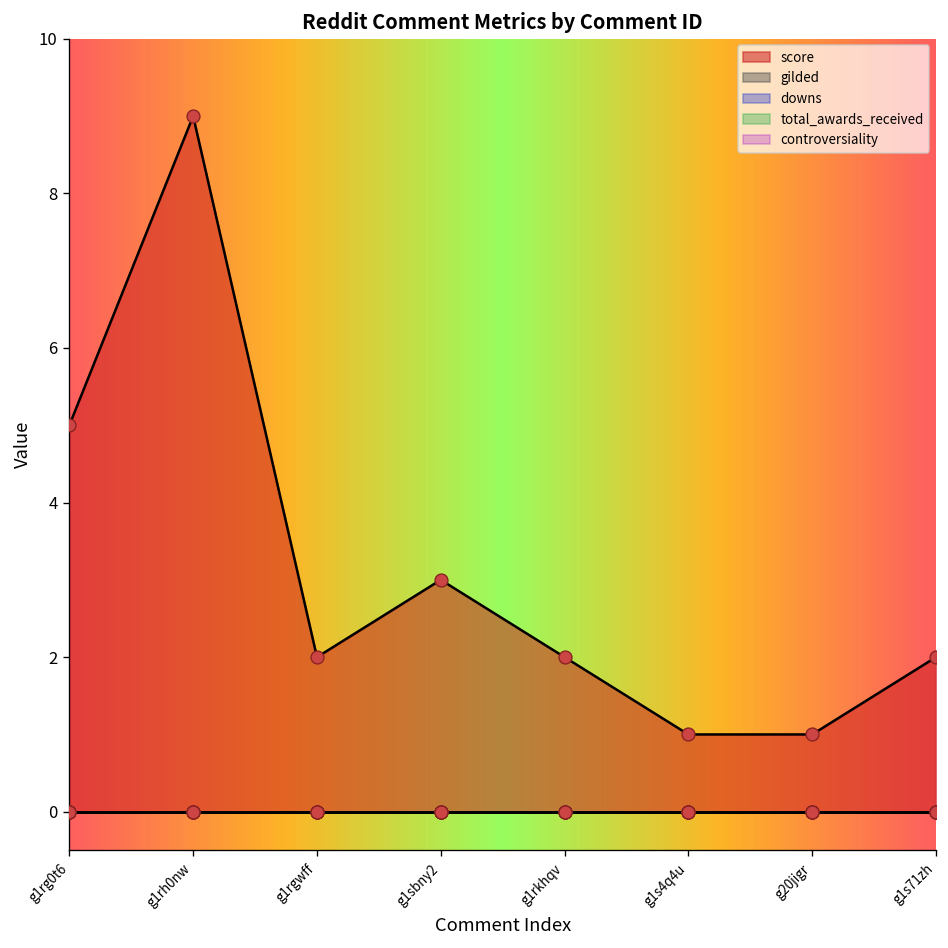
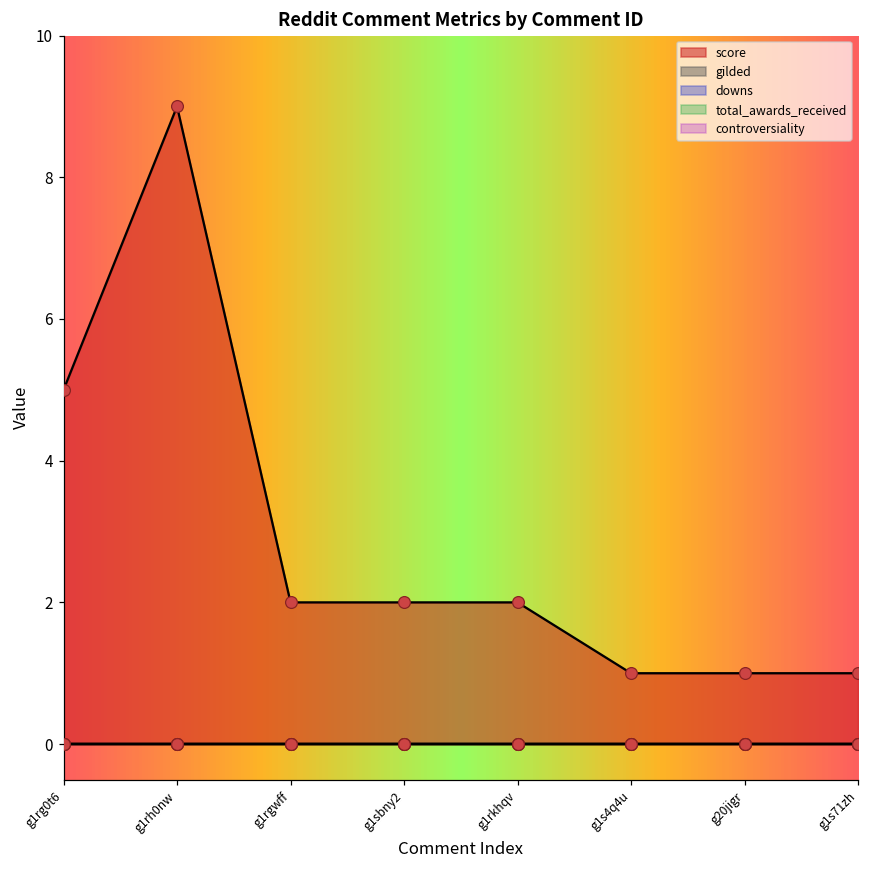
score, g1sbny2: 3 -> 2
score, g1s71zh: 2 -> 1
